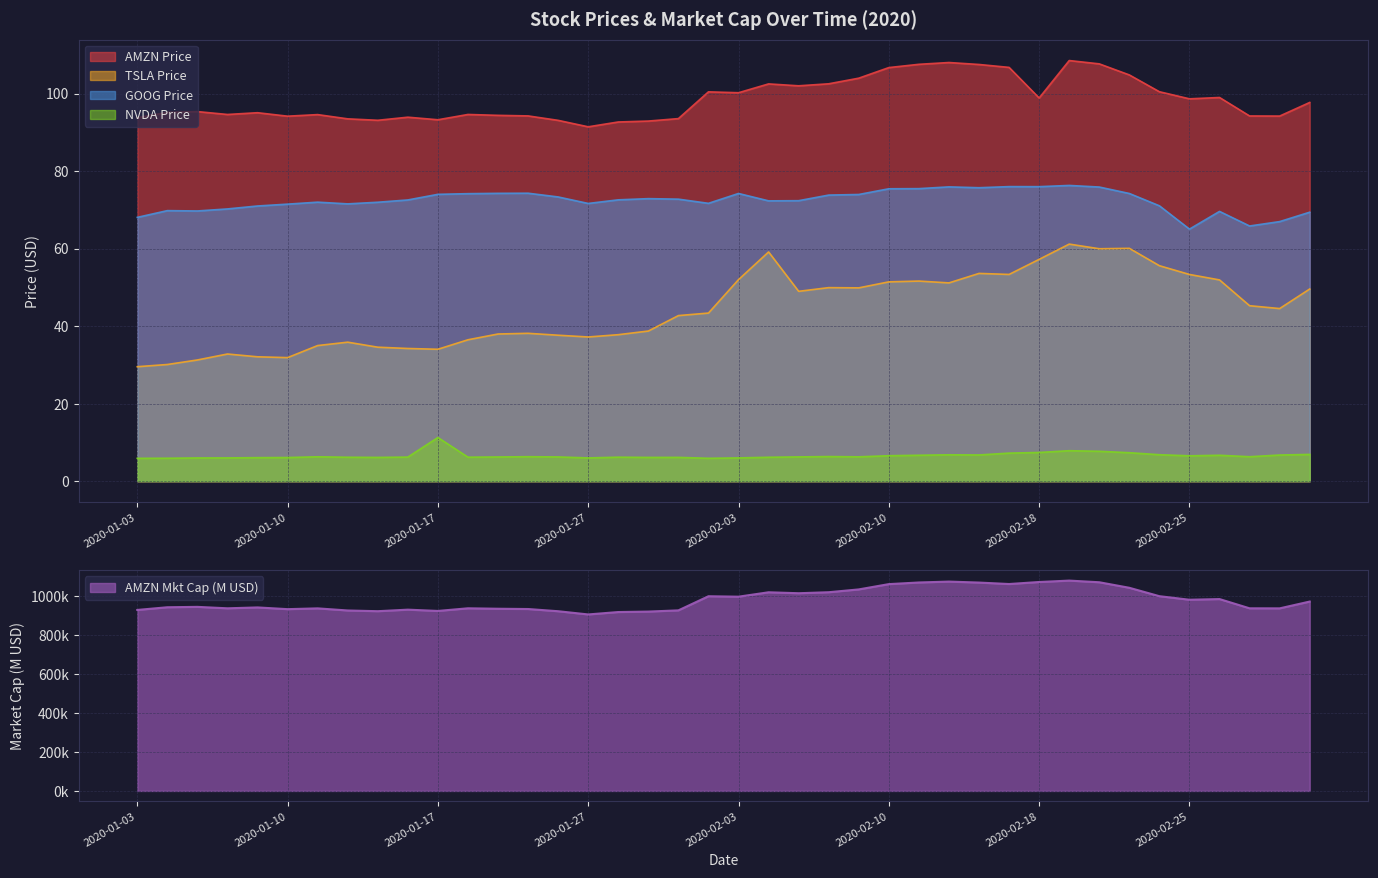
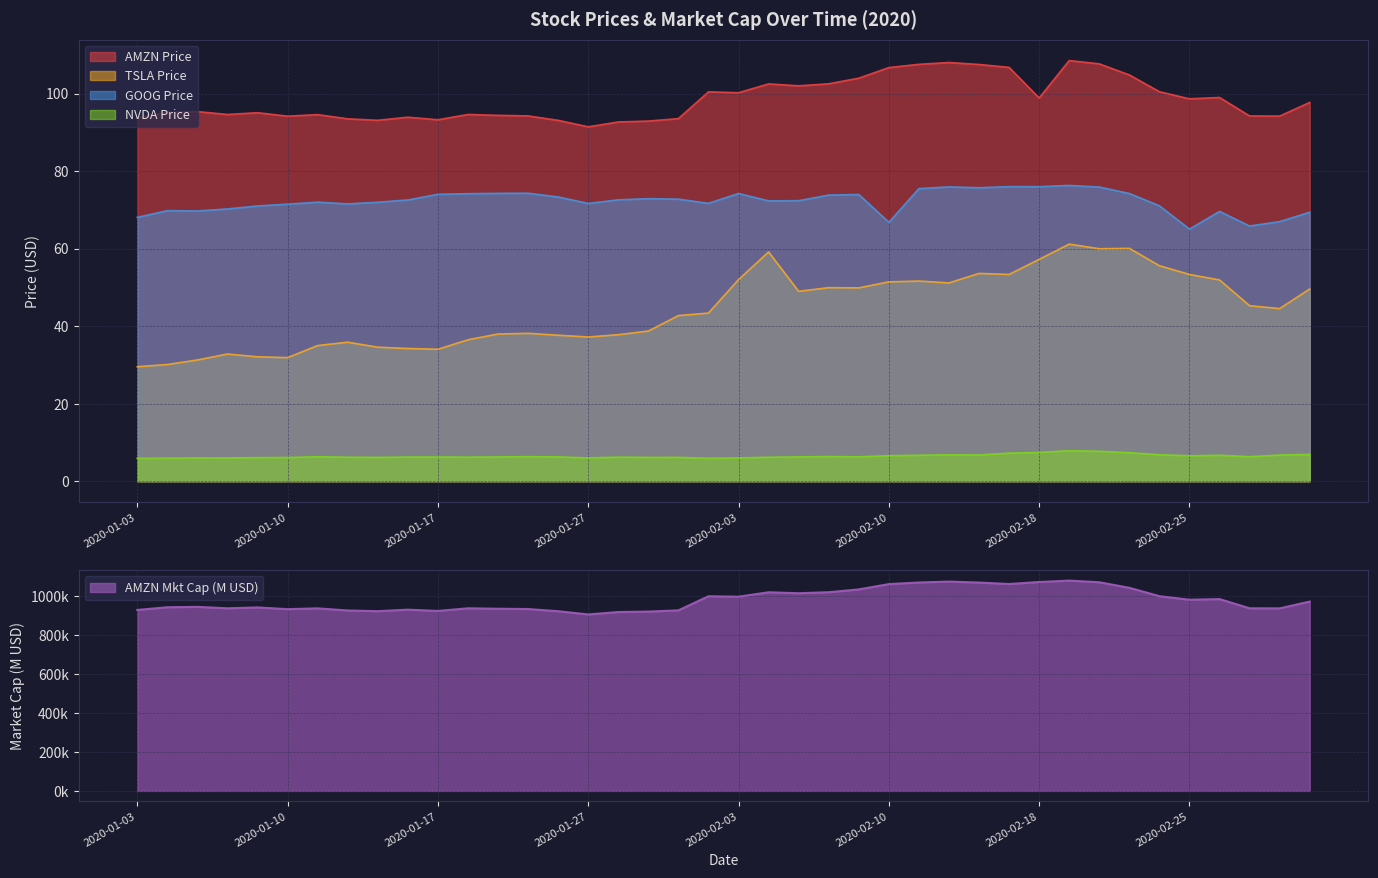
Stock Prices & Market Cap Over Time (2020), NVDA Price, 2020-01-17: 11 -> 6
Stock Prices & Market Cap Over Time (2020), GOOG Price, 2020-02-10: 75 -> 67
